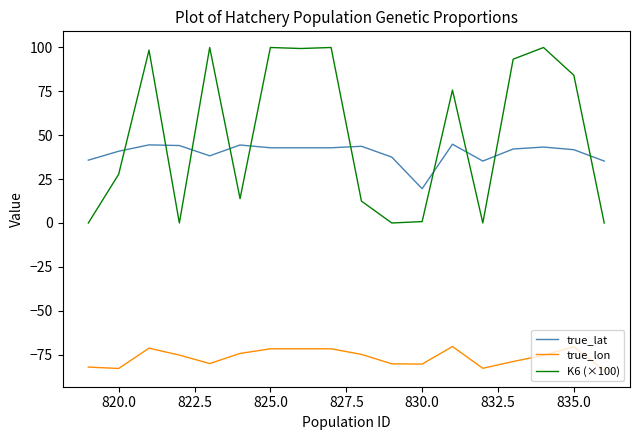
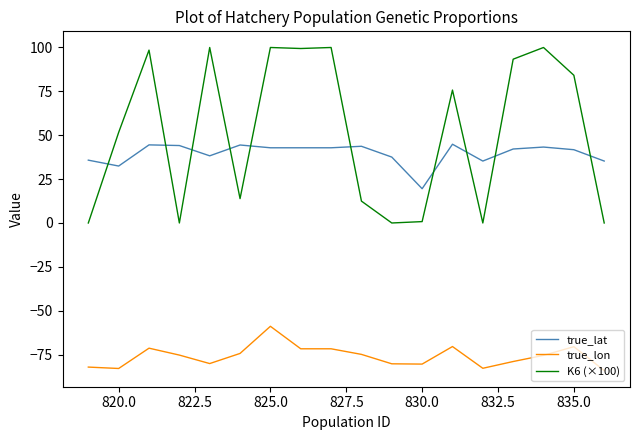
true_lat, 820.0: 41 -> 32
K6 (×100), 820.0: 28 -> 52
true_lon, 825.0: -72 -> -59
